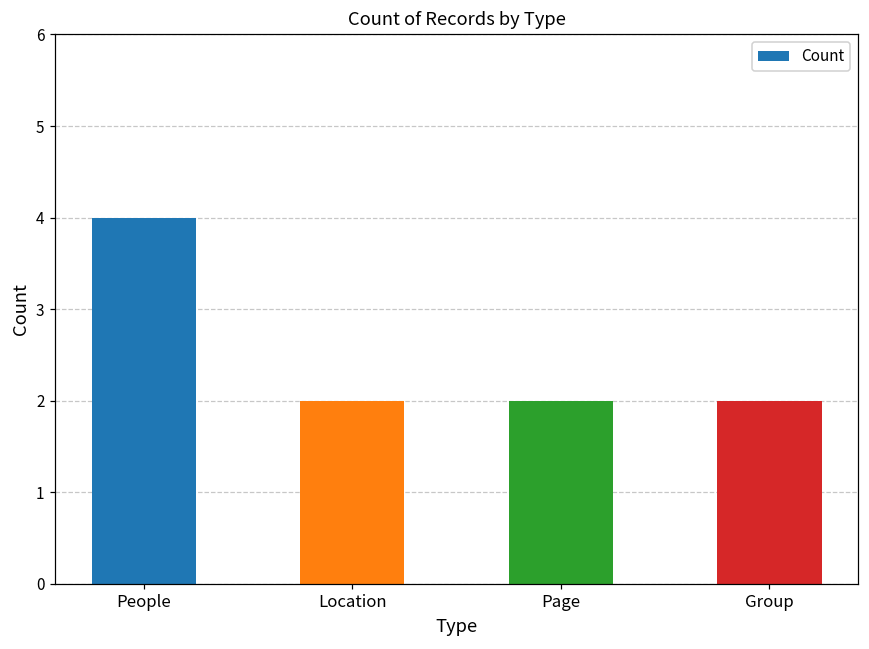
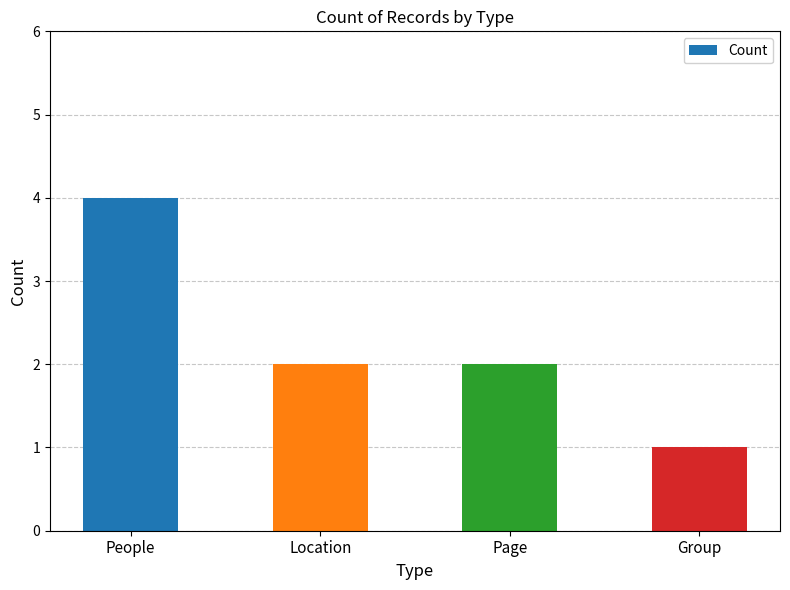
Group: 2 -> 1
